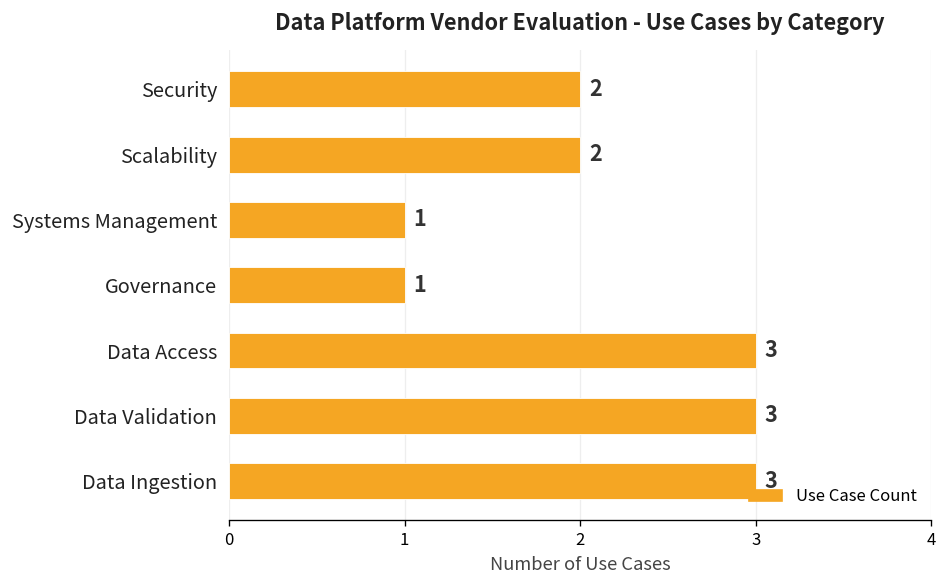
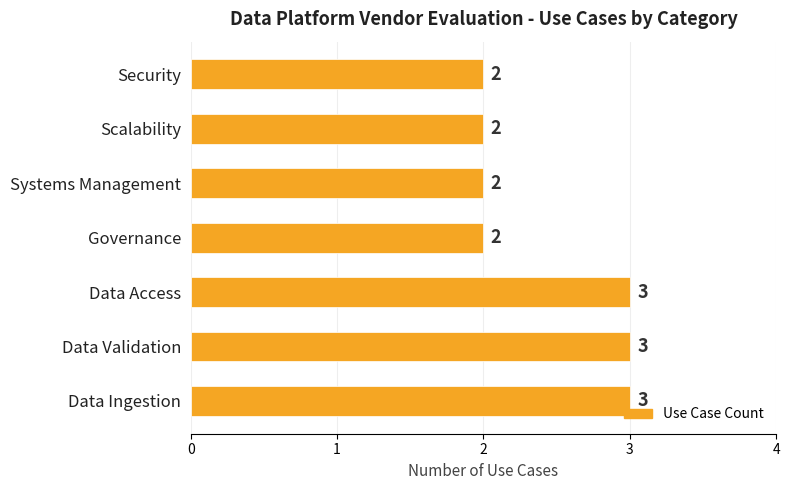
Systems Management: 1 -> 2
Governance: 1 -> 2
